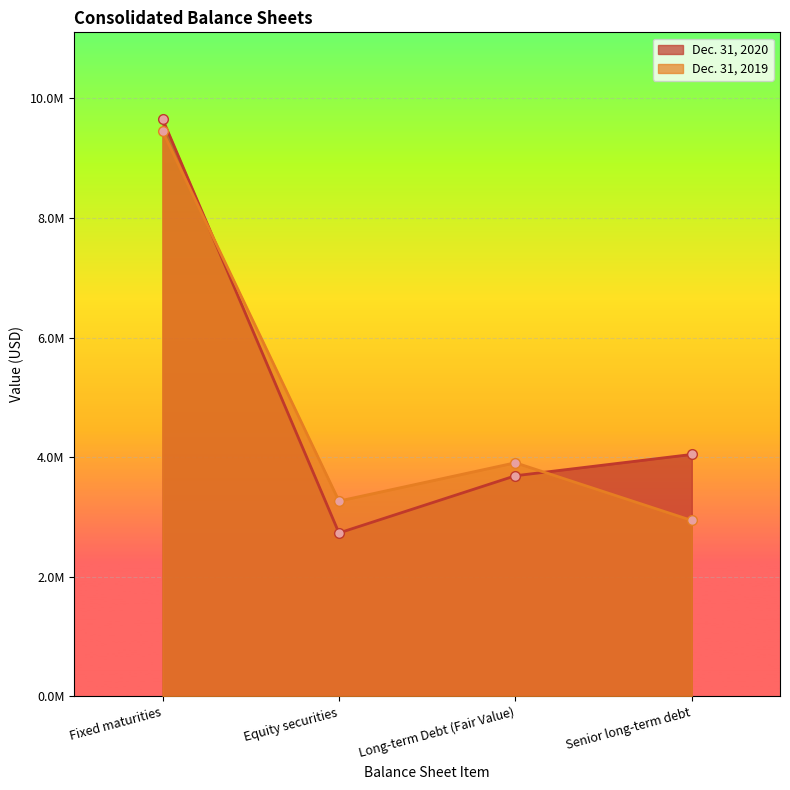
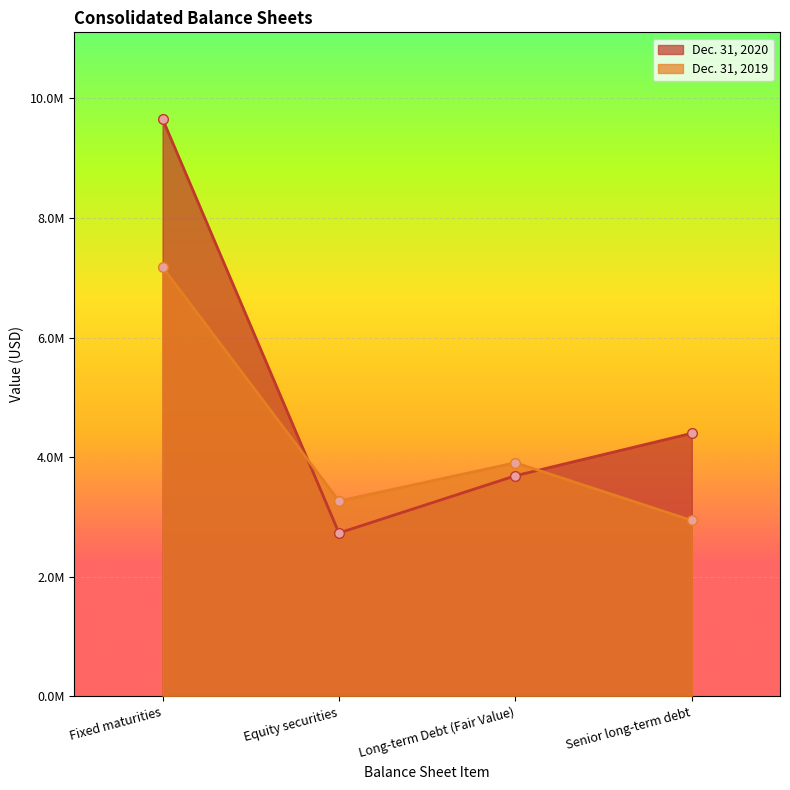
Dec. 31, 2019, Fixed maturities: 9400000 -> 7200000
Dec. 31, 2020, Senior long-term debt: 4000000 -> 4400000
